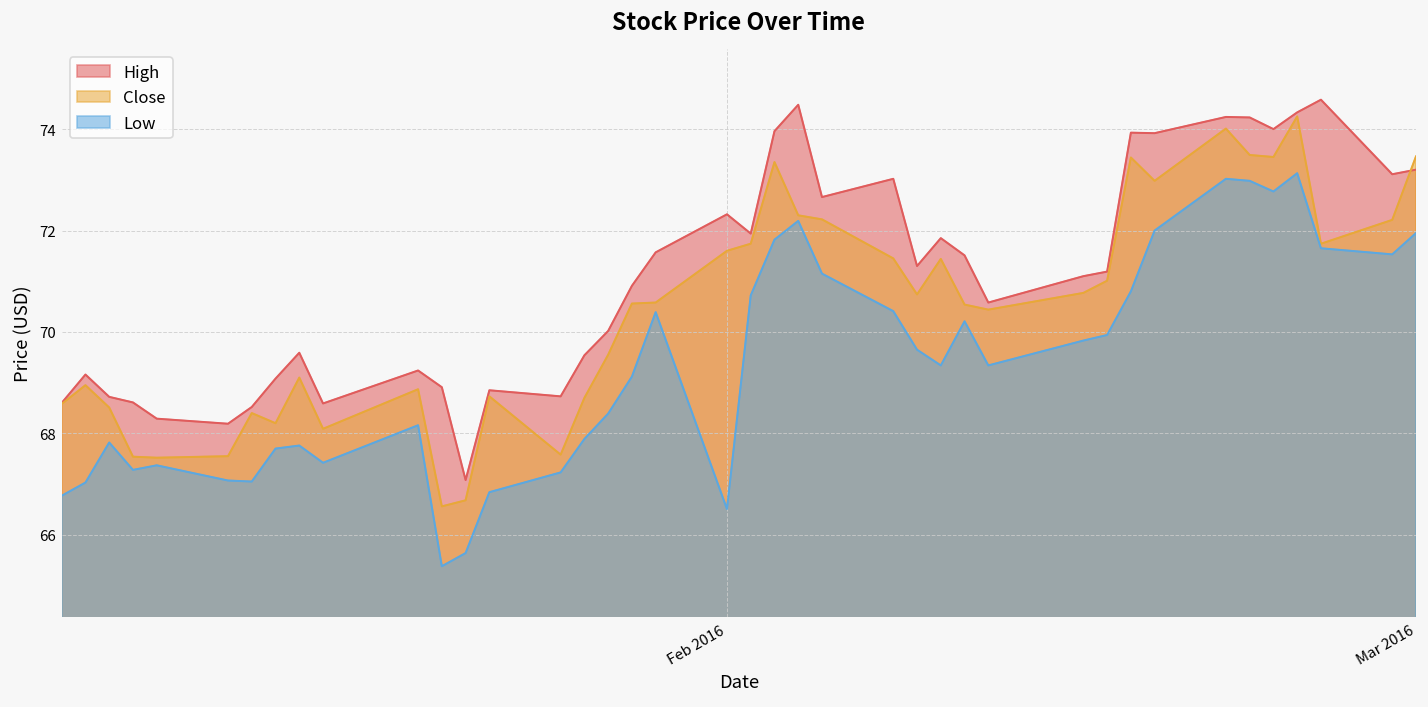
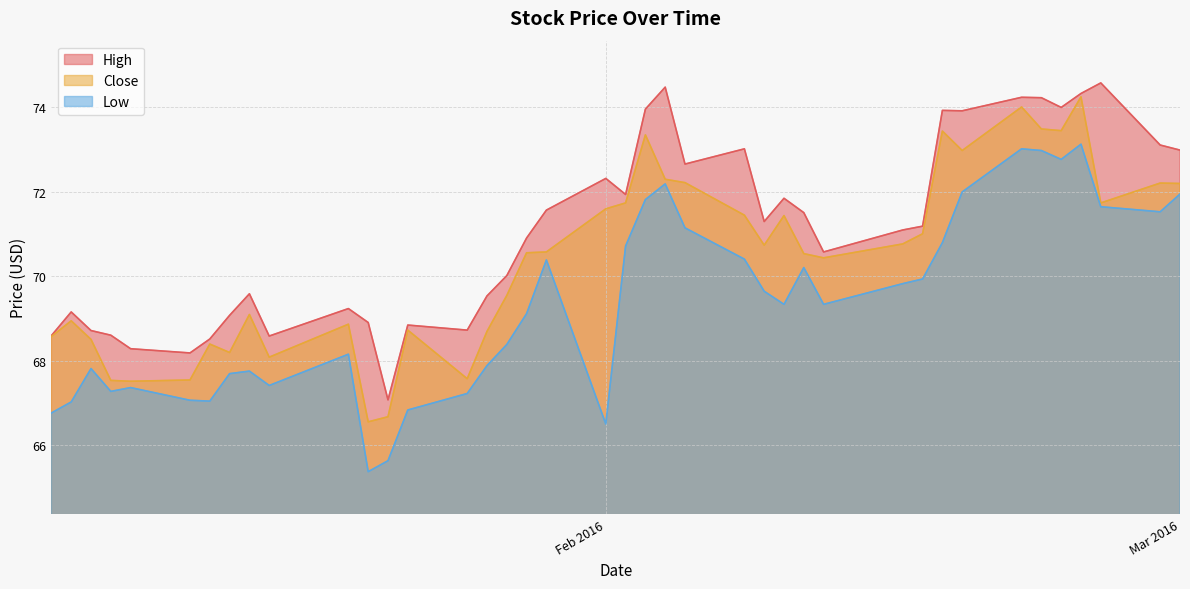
High, Mar 2016: 73.2 -> 73.0
Close, Mar 2016: 73.5 -> 72.2
